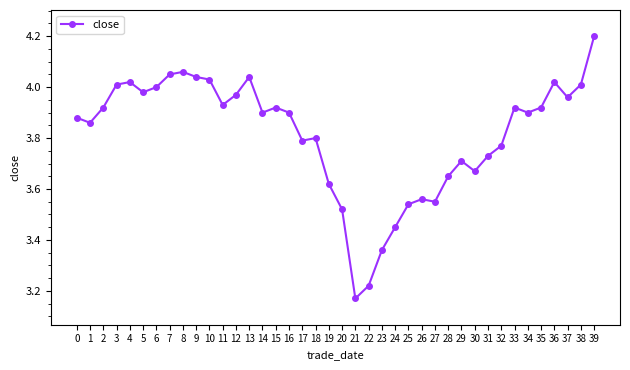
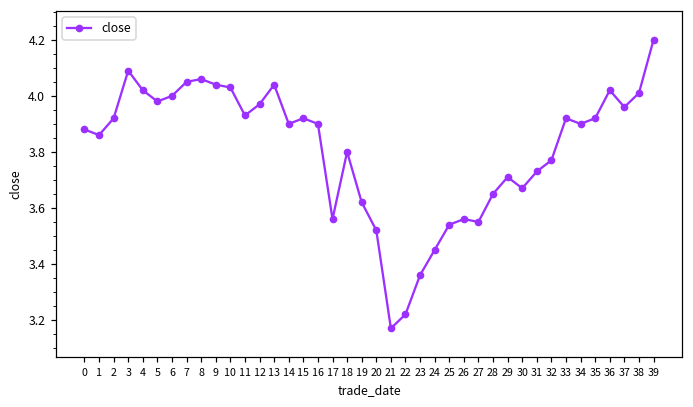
3: 4.01 -> 4.09
17: 3.79 -> 3.56
